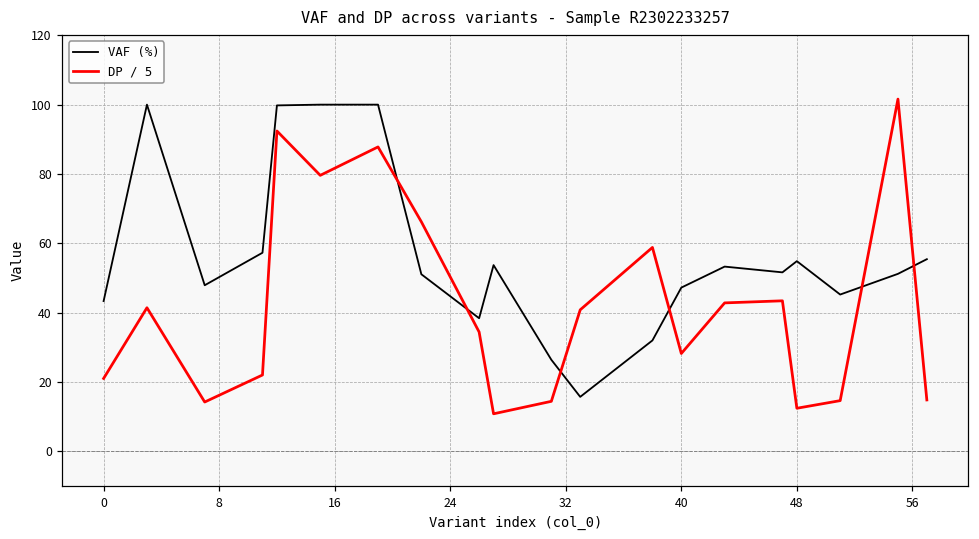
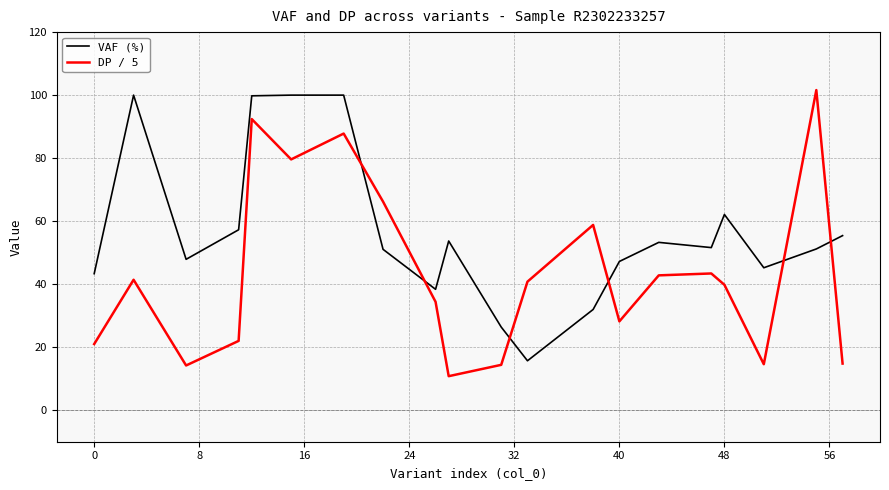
VAF (%), 48: 55 -> 62
DP / 5, 48: 12 -> 40
